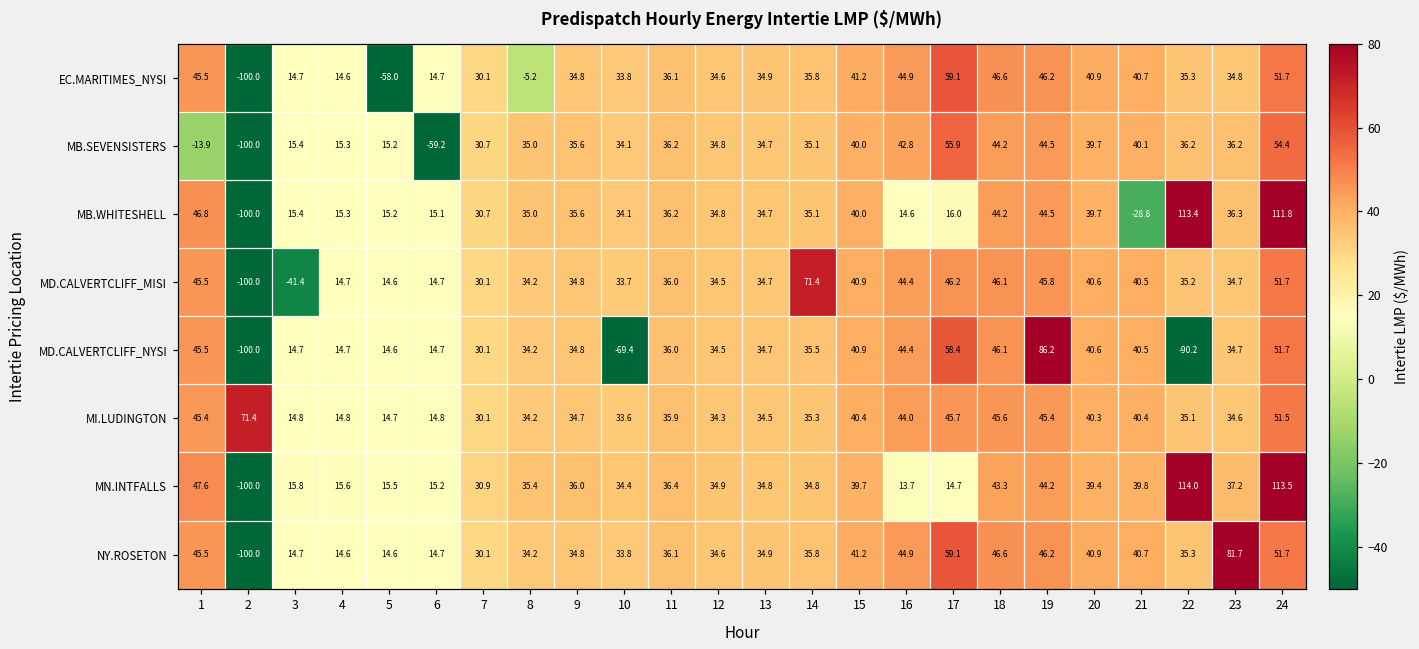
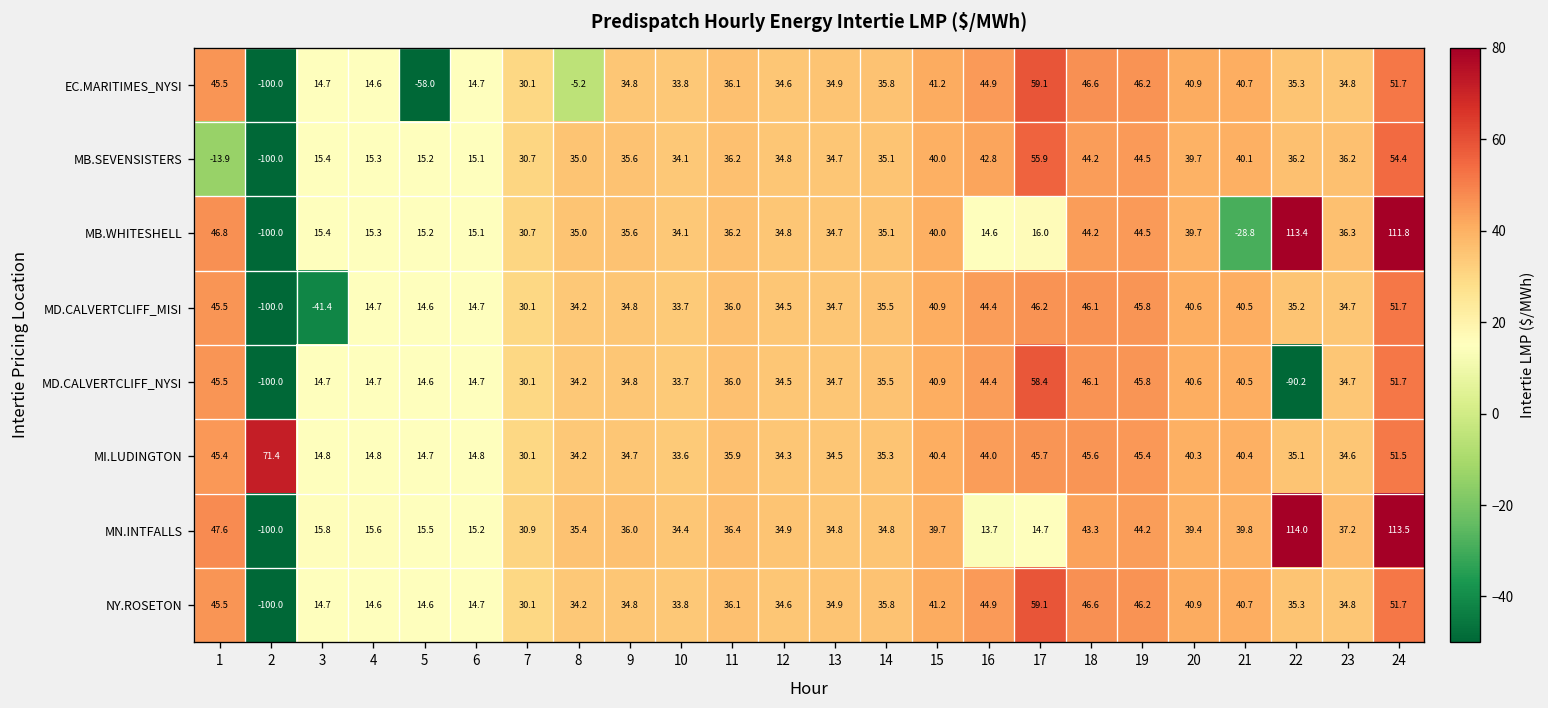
MB.SEVENSISTERS, 6: -59.2 -> 15.1
MD.CALVERTCLIFF_MISI, 14: 71.4 -> 35.5
MD.CALVERTCLIFF_NYSI, 10: -69.4 -> 33.7
MD.CALVERTCLIFF_NYSI, 19: 86.2 -> 45.8
NY.ROSETON, 23: 81.7 -> 34.8
